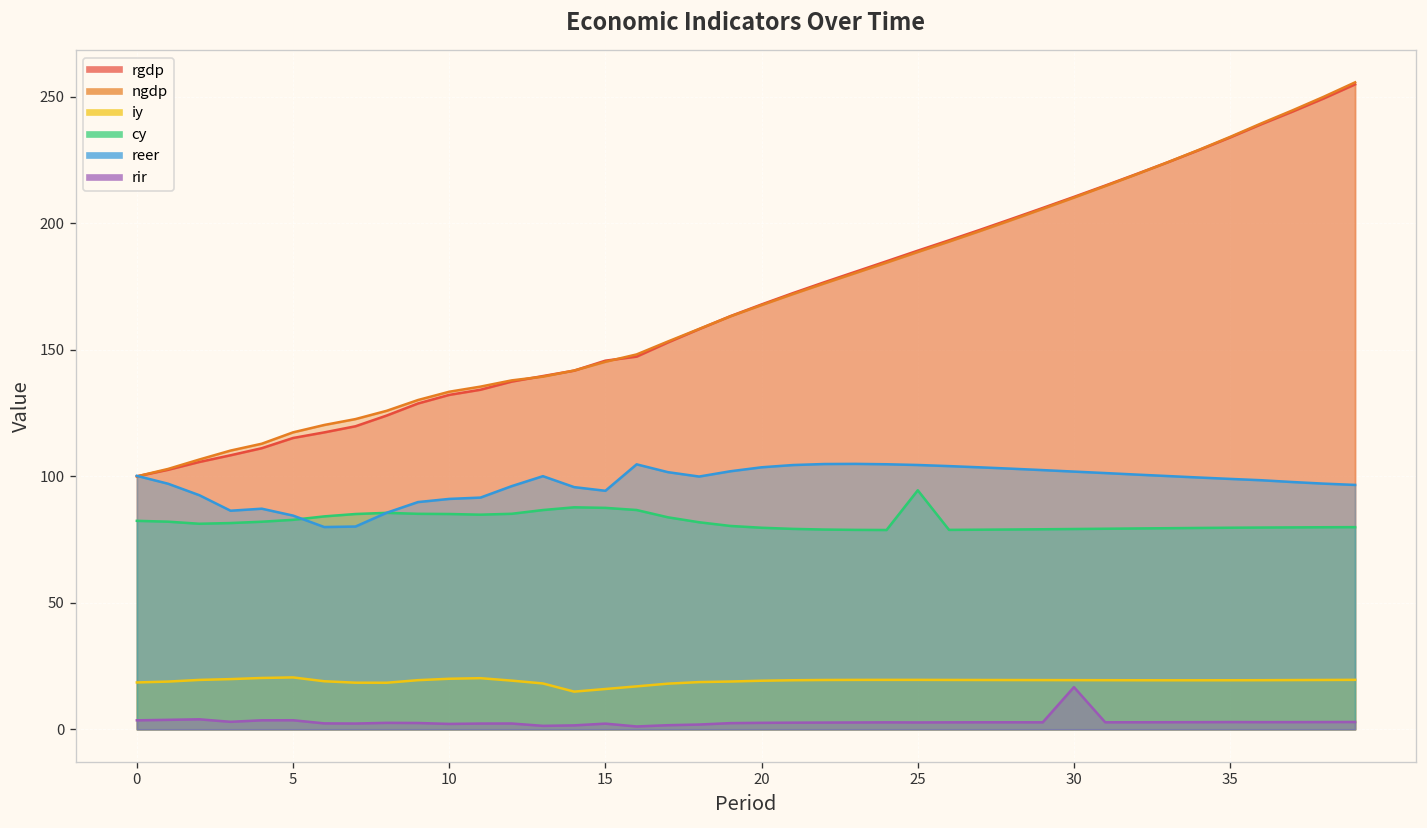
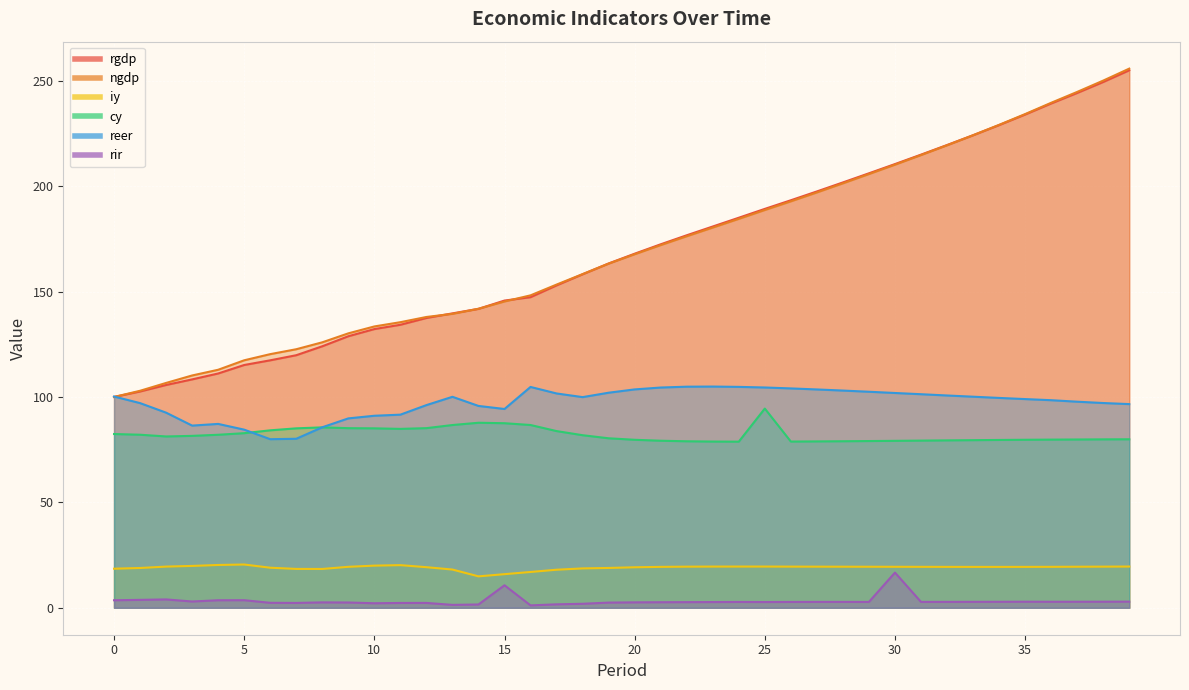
rir, 15: 2 -> 11
